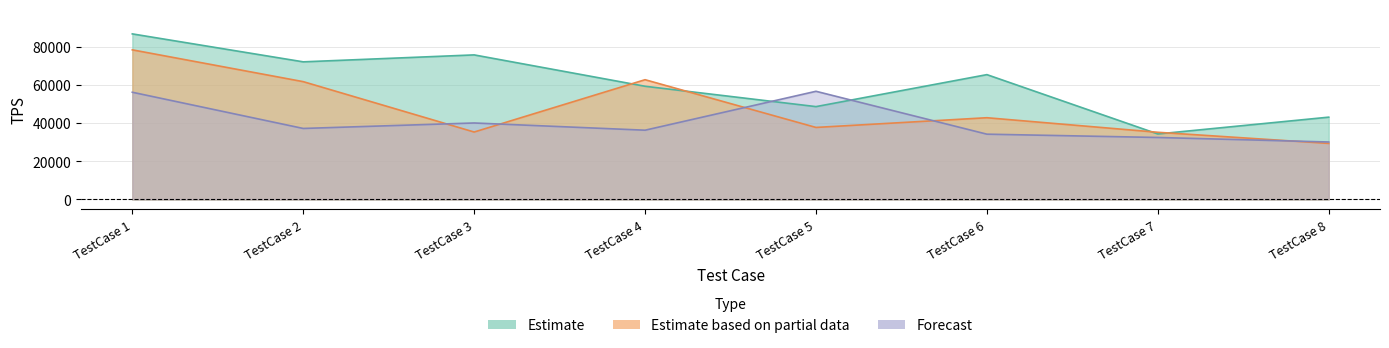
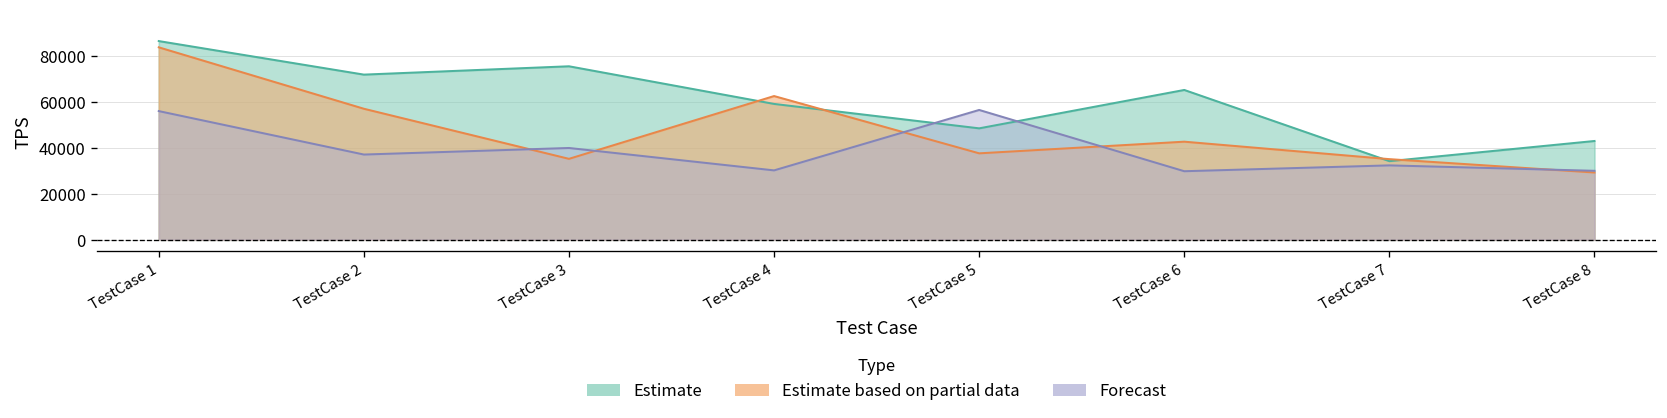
Estimate based on partial data, TestCase 1: 78000 -> 84000
Estimate based on partial data, TestCase 2: 62000 -> 57000
Forecast, TestCase 4: 36000 -> 30000
Forecast, TestCase 6: 34000 -> 30000
